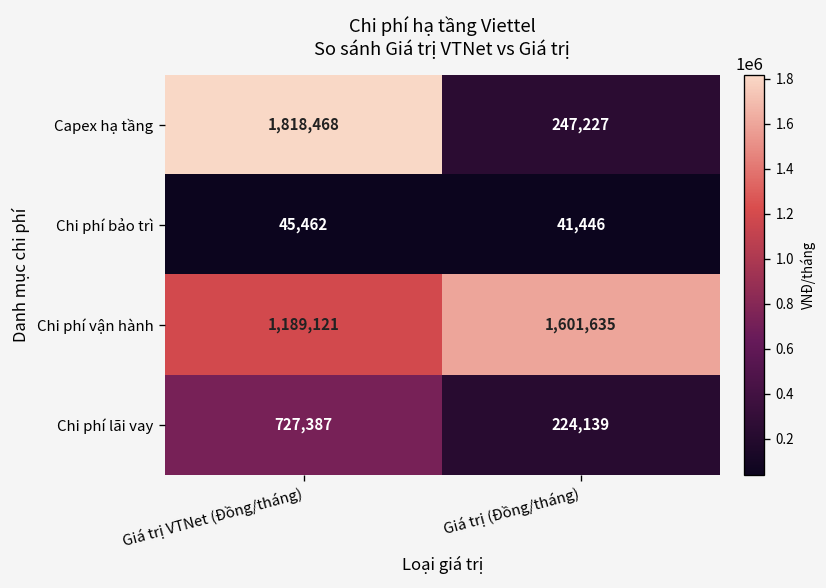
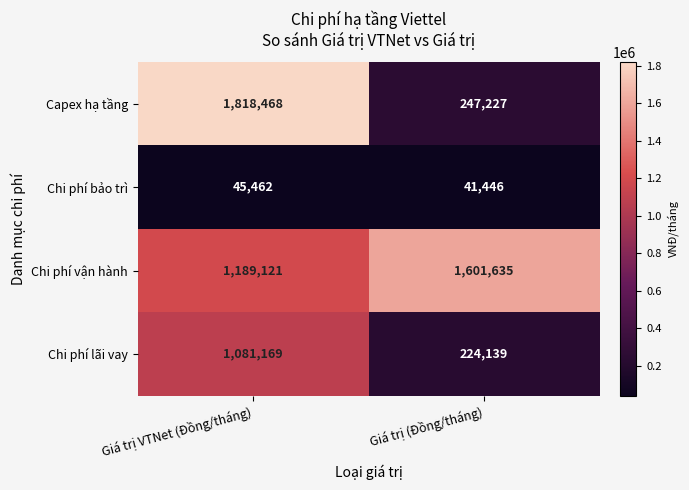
Chi phí lãi vay, Giá trị VTNet (Đồng/tháng): 727,387 -> 1,081,169
